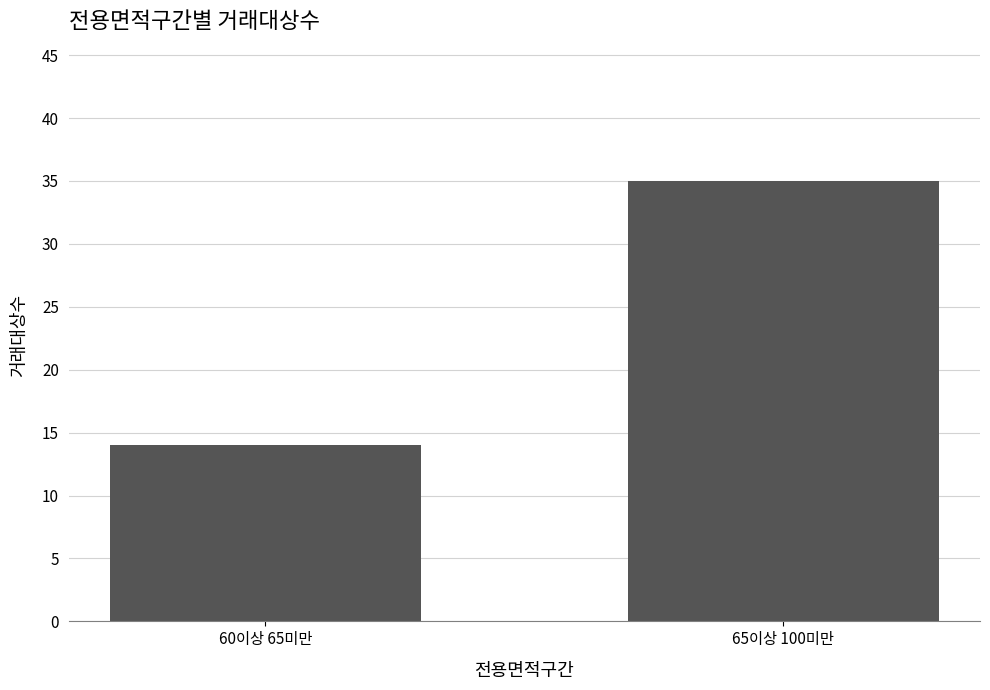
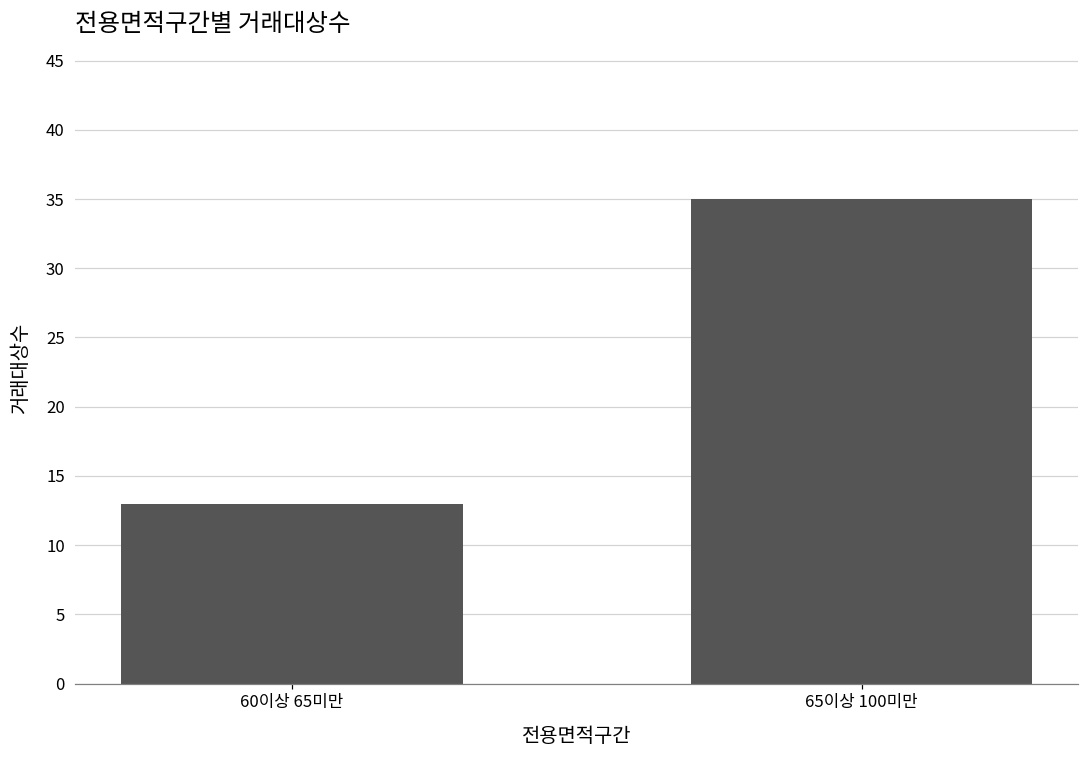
60이상 65미만: 14 -> 13
